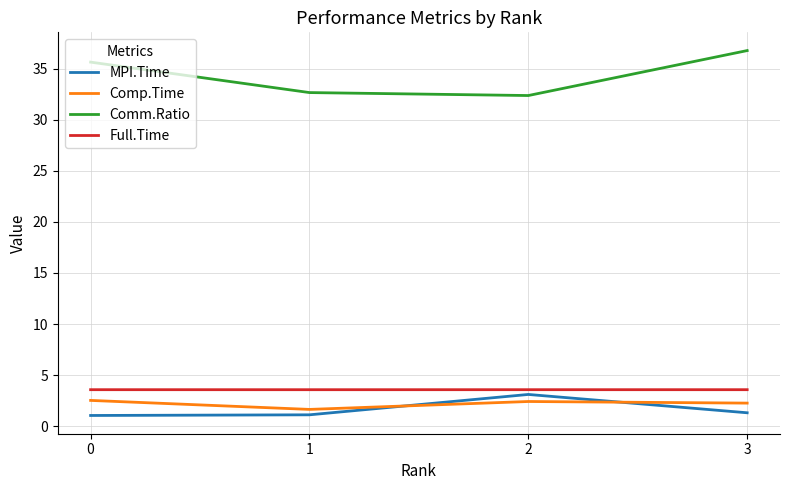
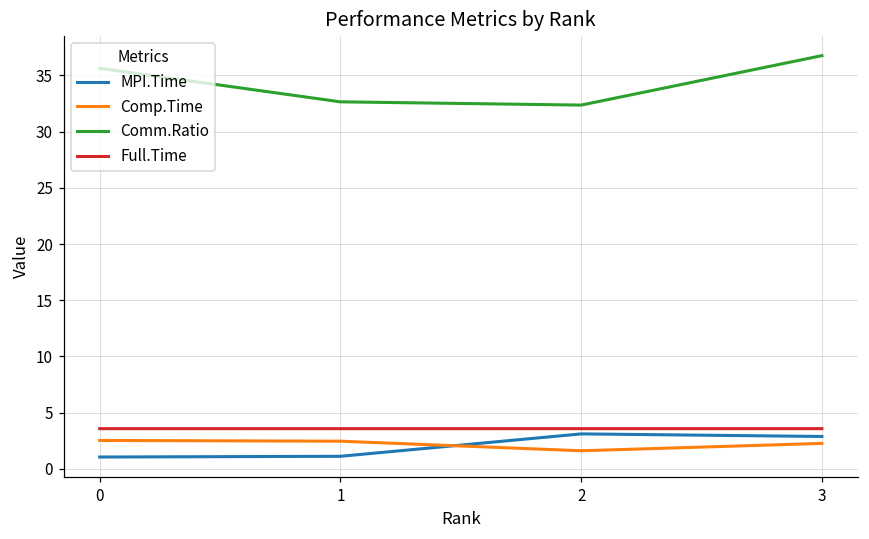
Comp.Time, 1: 1.6 -> 2.5
Comp.Time, 2: 2.4 -> 1.6
MPI.Time, 3: 1.3 -> 2.9
